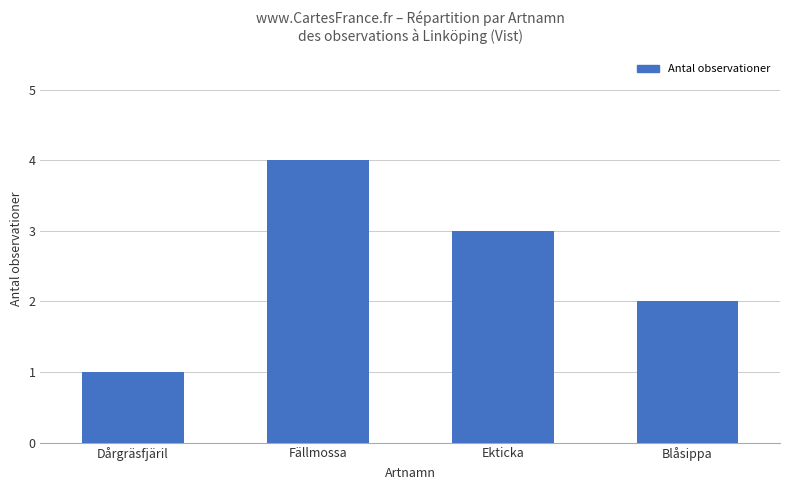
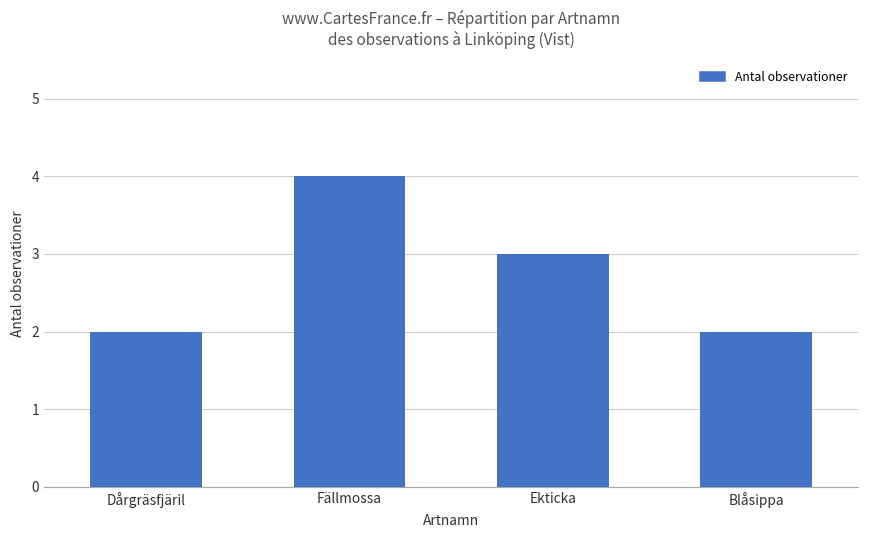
Dårgräsfjäril: 1 -> 2
